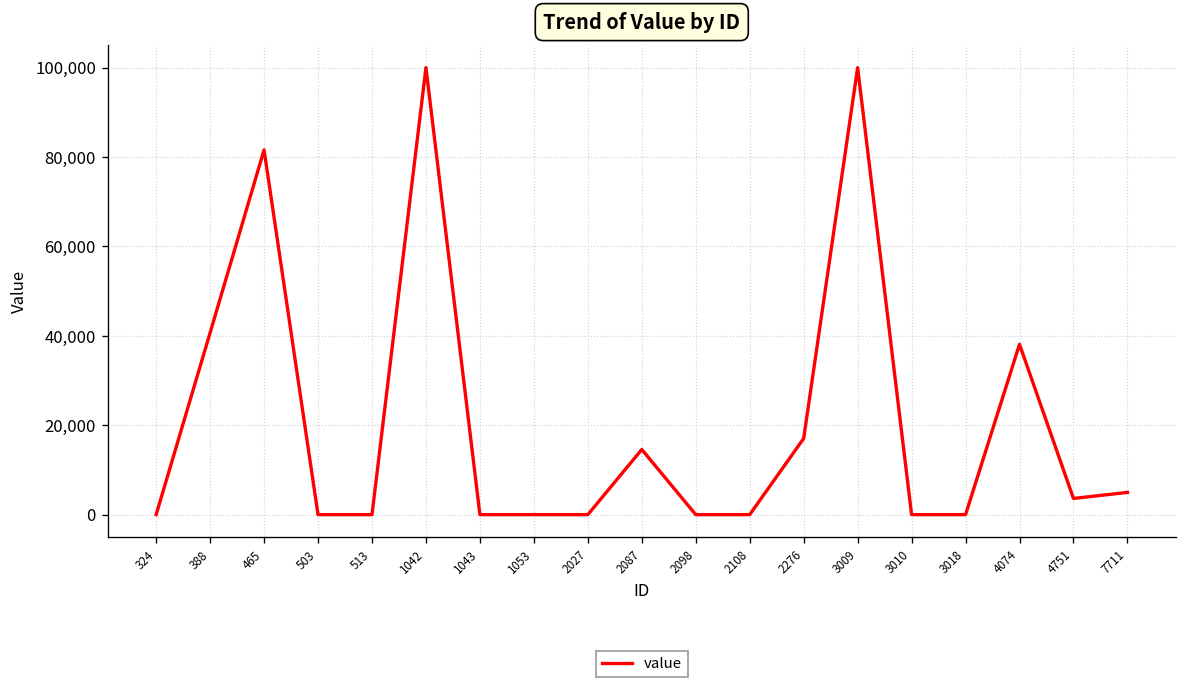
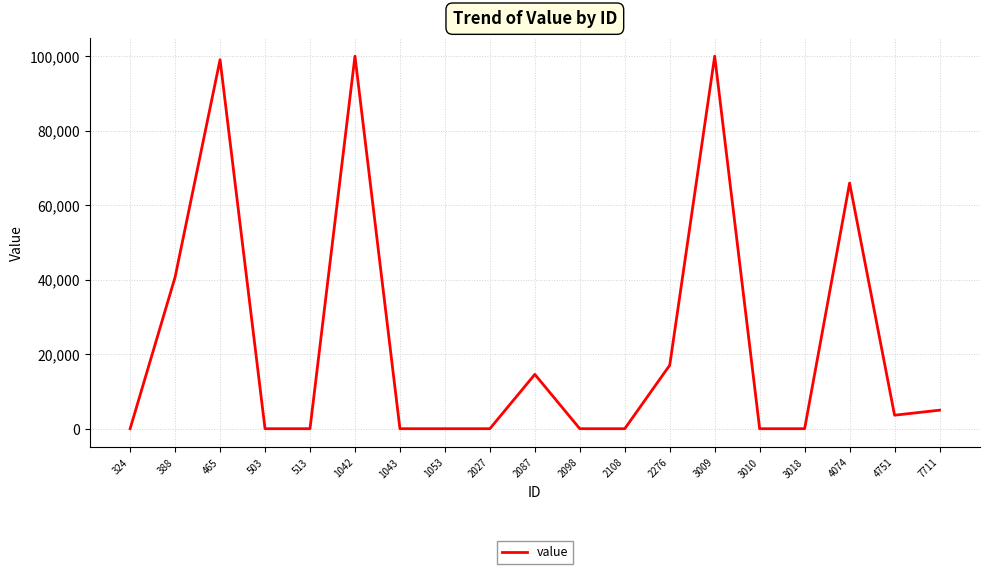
465: 82,000 -> 99,000
4074: 38,000 -> 66,000
